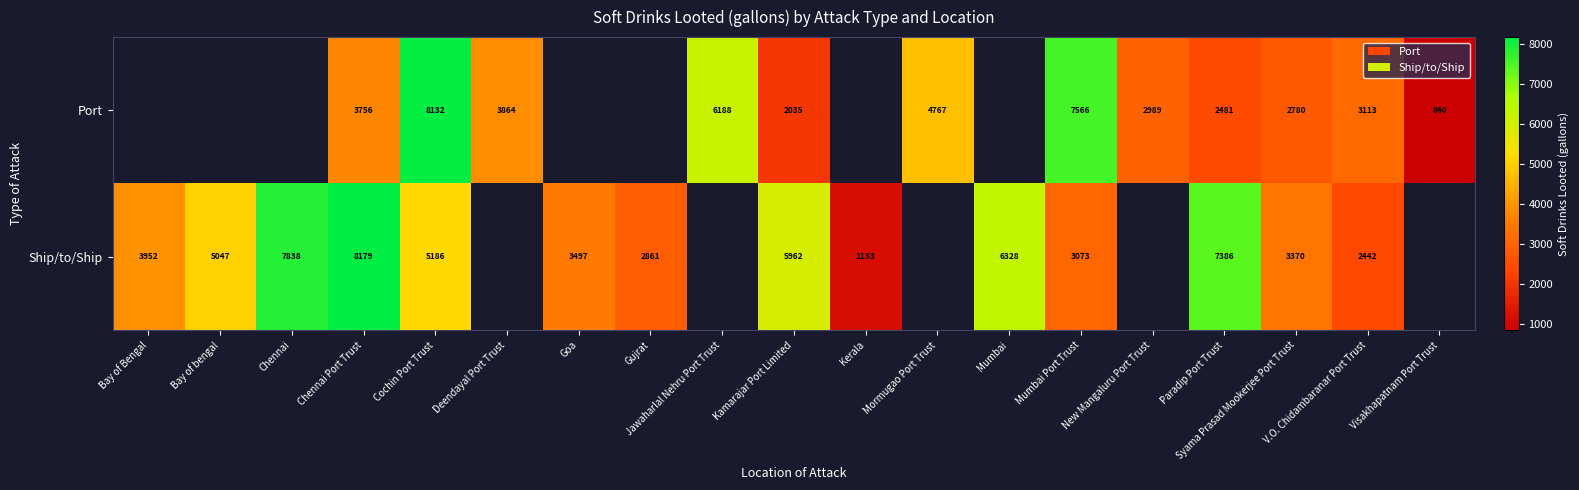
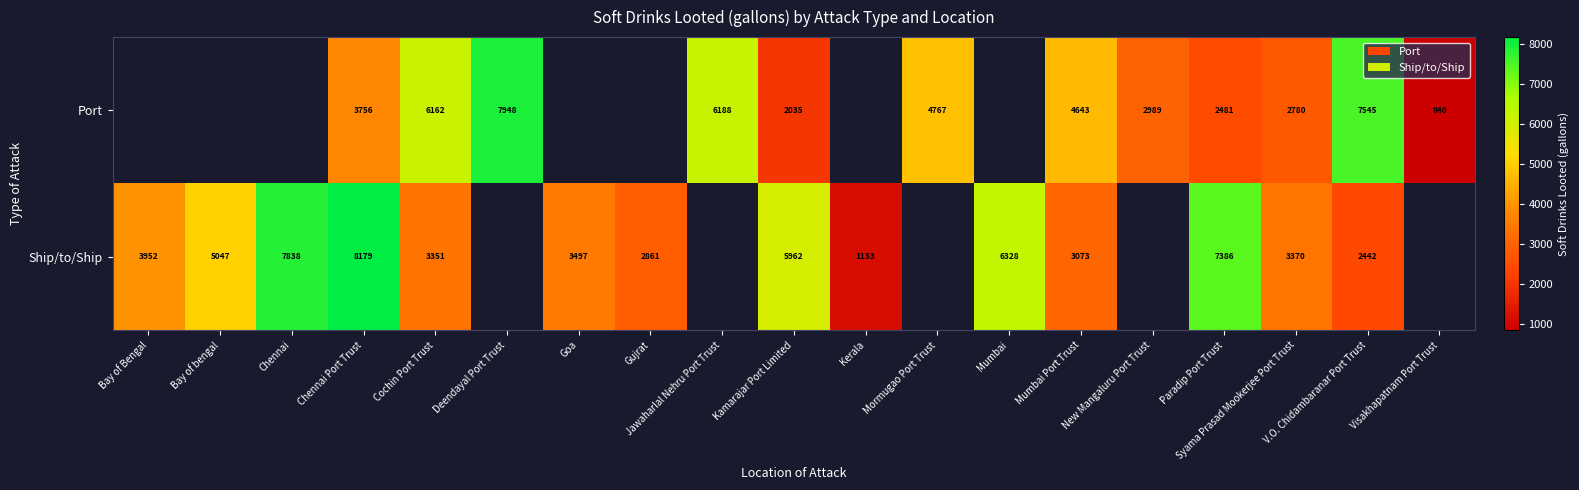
Port, Cochin Port Trust: 8132 -> 6162
Port, Deendayal Port Trust: 3864 -> 7948
Port, Mumbai Port Trust: 7566 -> 4643
Port, V.O. Chidambaranar Port Trust: 3113 -> 7545
Ship/to/Ship, Cochin Port Trust: 5186 -> 3351
